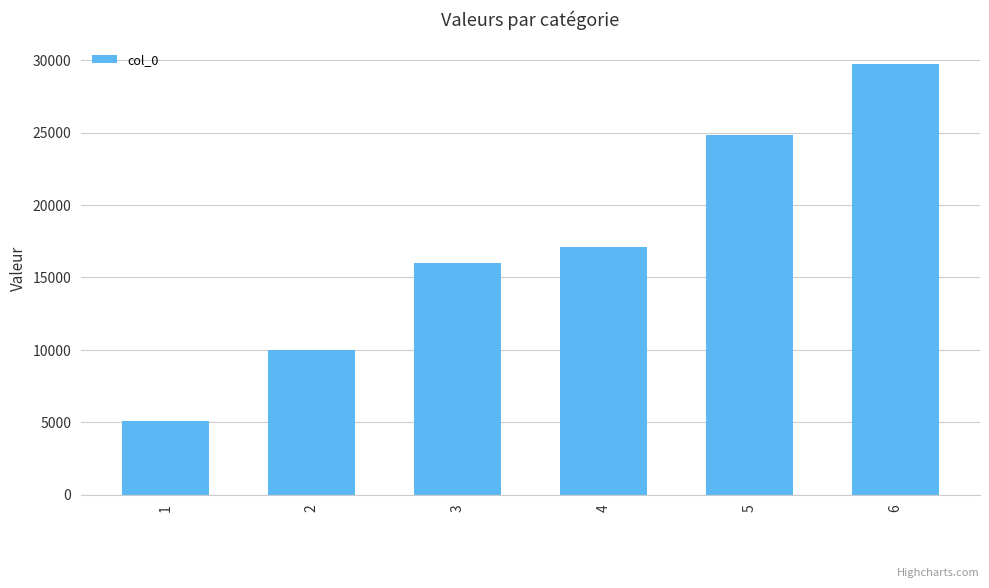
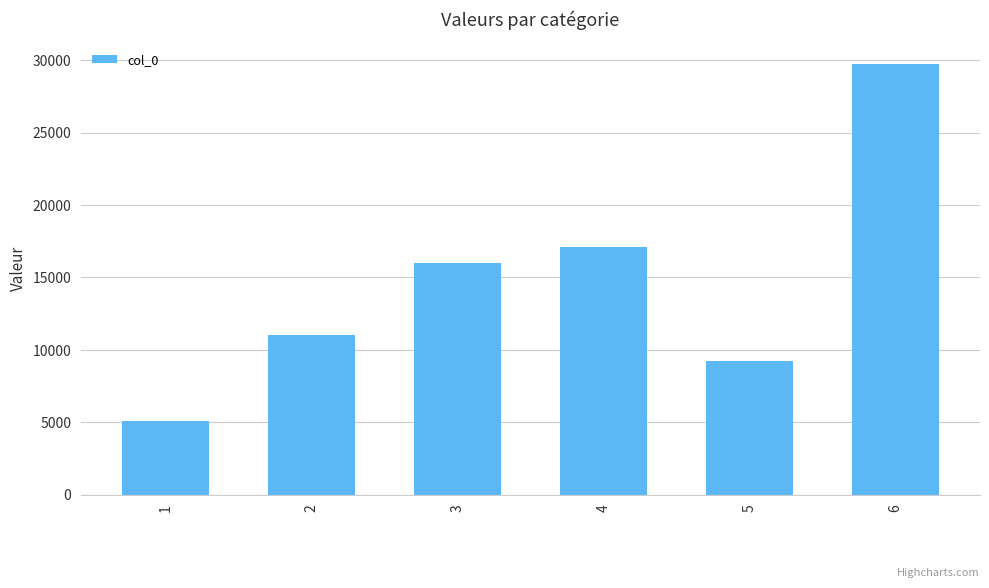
2: 10000 -> 11000
5: 24800 -> 9200
